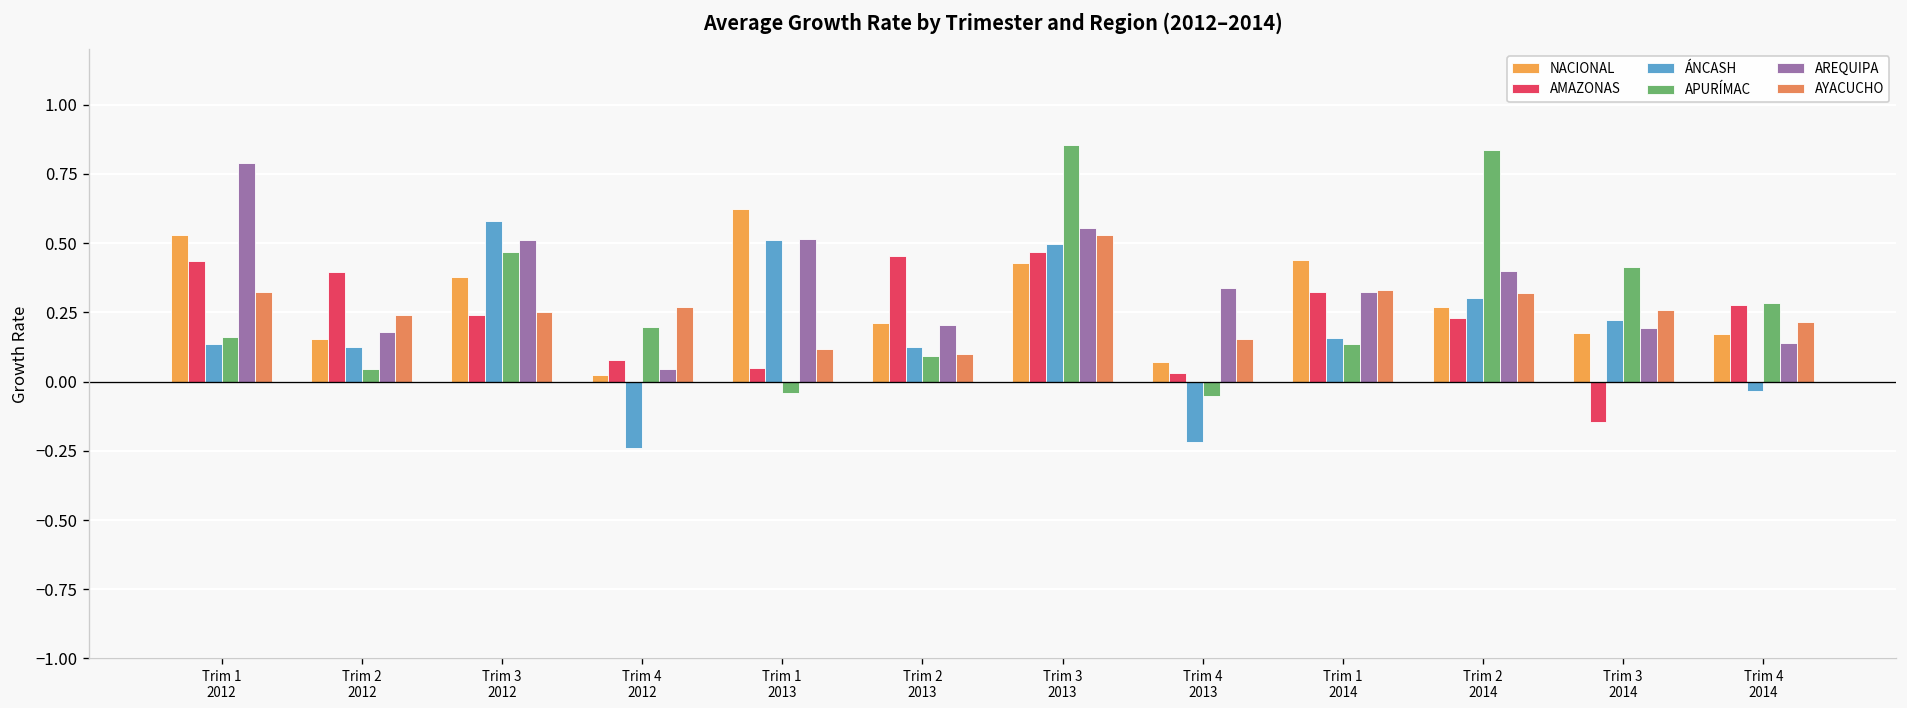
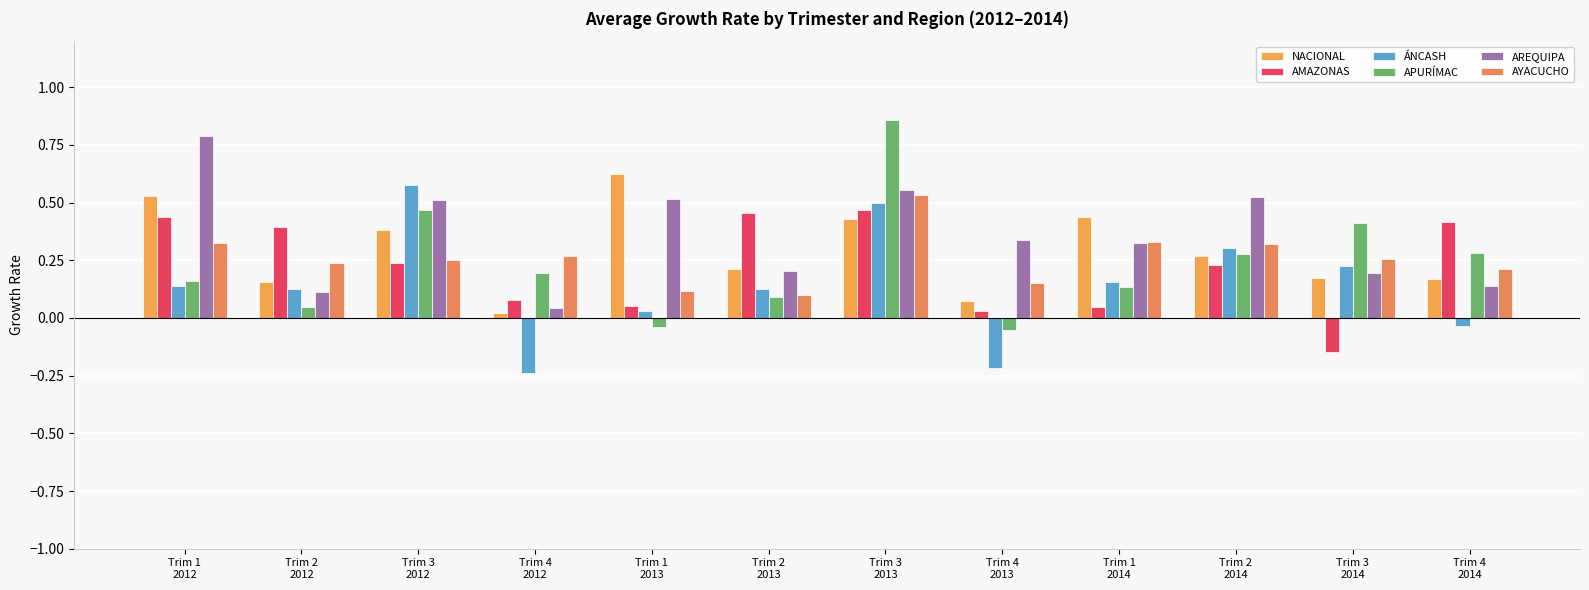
AREQUIPA, Trim 2 2012: 0.18 -> 0.11
ÁNCASH, Trim 1 2013: 0.51 -> 0.03
AMAZONAS, Trim 1 2014: 0.33 -> 0.05
APURÍMAC, Trim 2 2014: 0.84 -> 0.28
AREQUIPA, Trim 2 2014: 0.40 -> 0.52
AMAZONAS, Trim 4 2014: 0.28 -> 0.42
